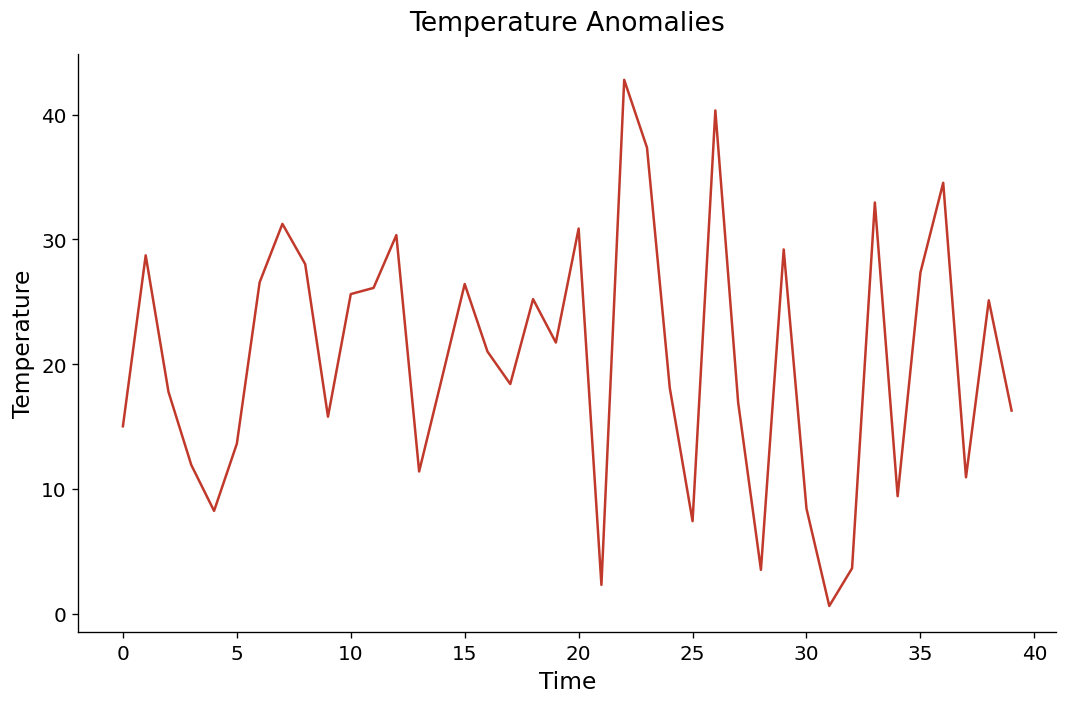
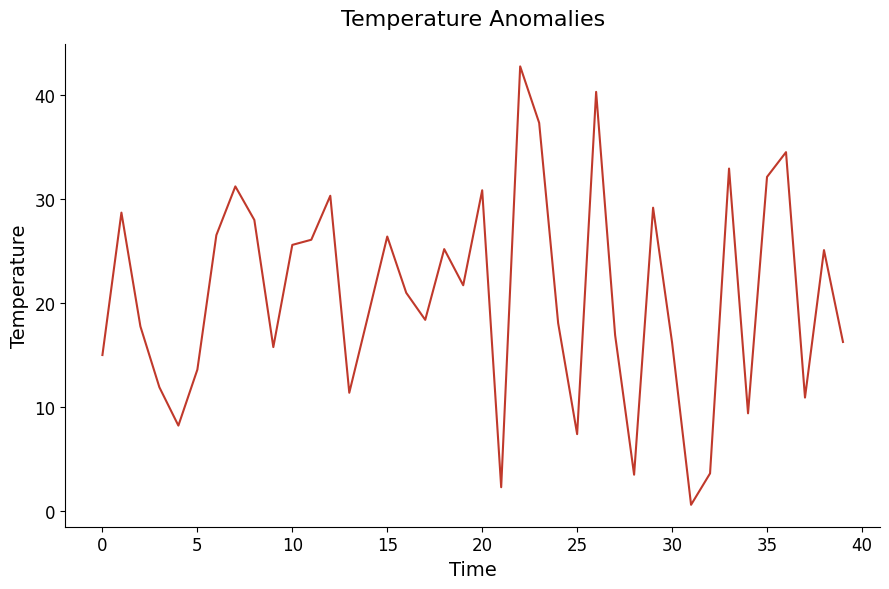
30: 8.4 -> 16.2
35: 27.3 -> 32.2
